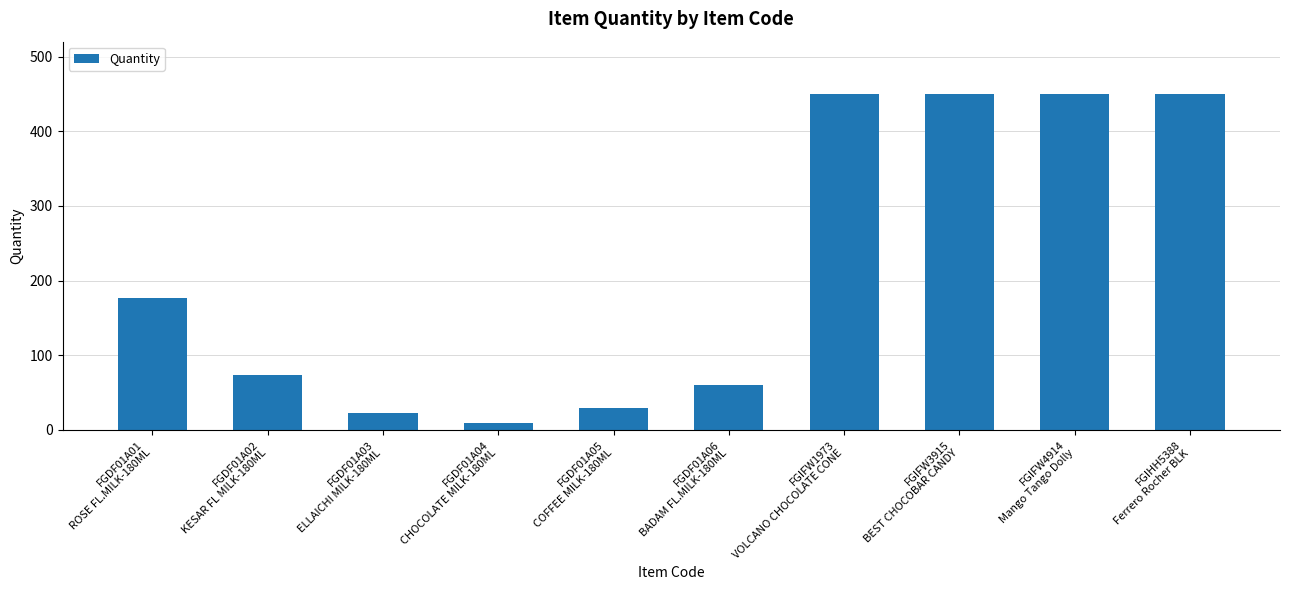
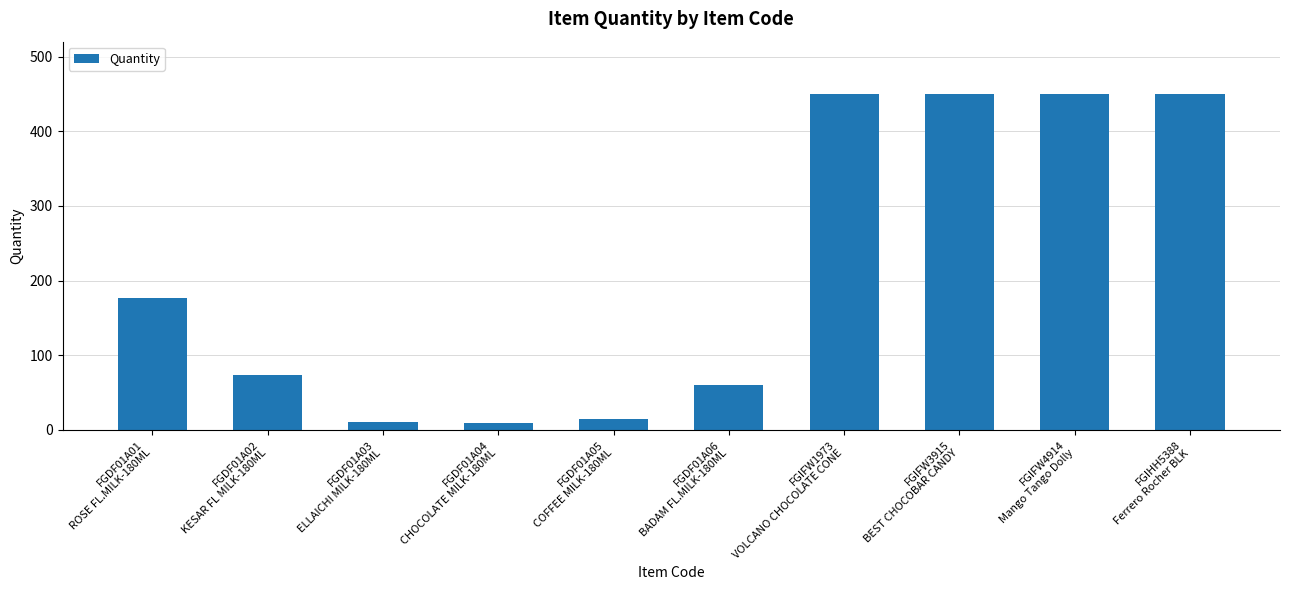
FGDF01A03 ELLAICHI MILK-180ML: 20 -> 10
FGDF01A05 COFFEE MILK-180ML: 30 -> 10
